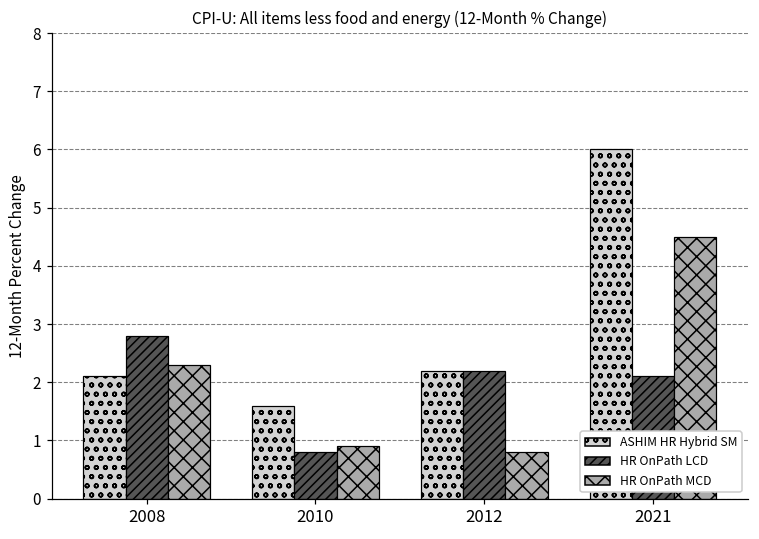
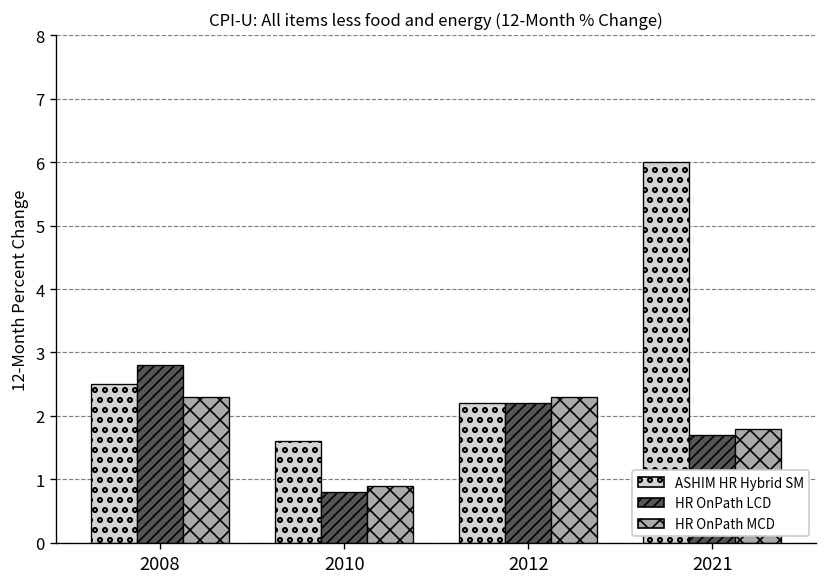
ASHIM HR Hybrid SM, 2008: 2.1 -> 2.5
HR OnPath MCD, 2012: 0.8 -> 2.3
HR OnPath LCD, 2021: 2.1 -> 1.7
HR OnPath MCD, 2021: 4.5 -> 1.8
